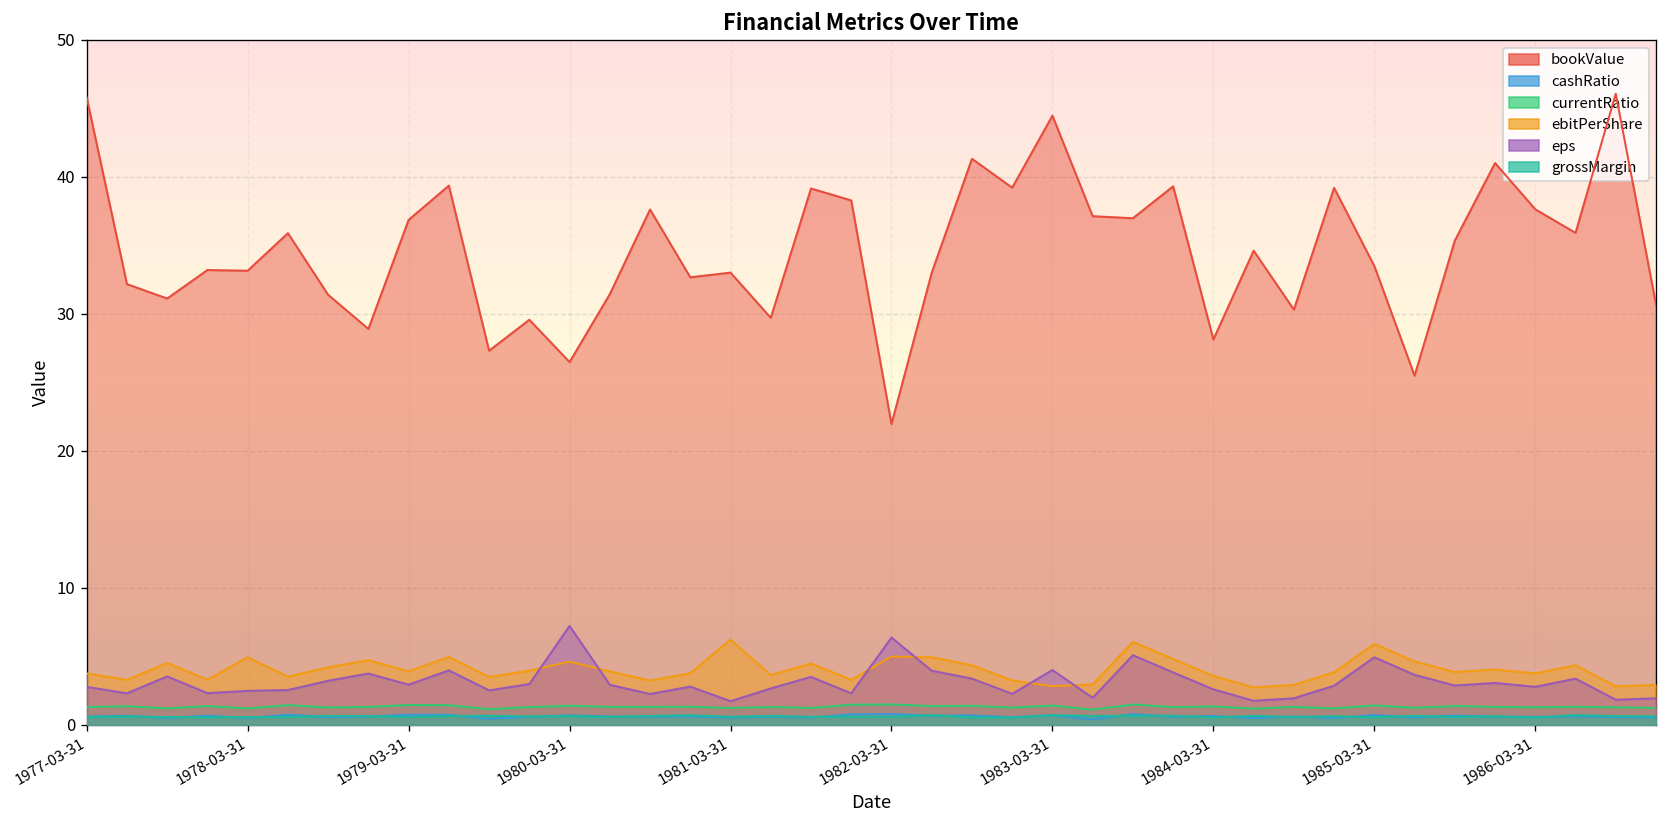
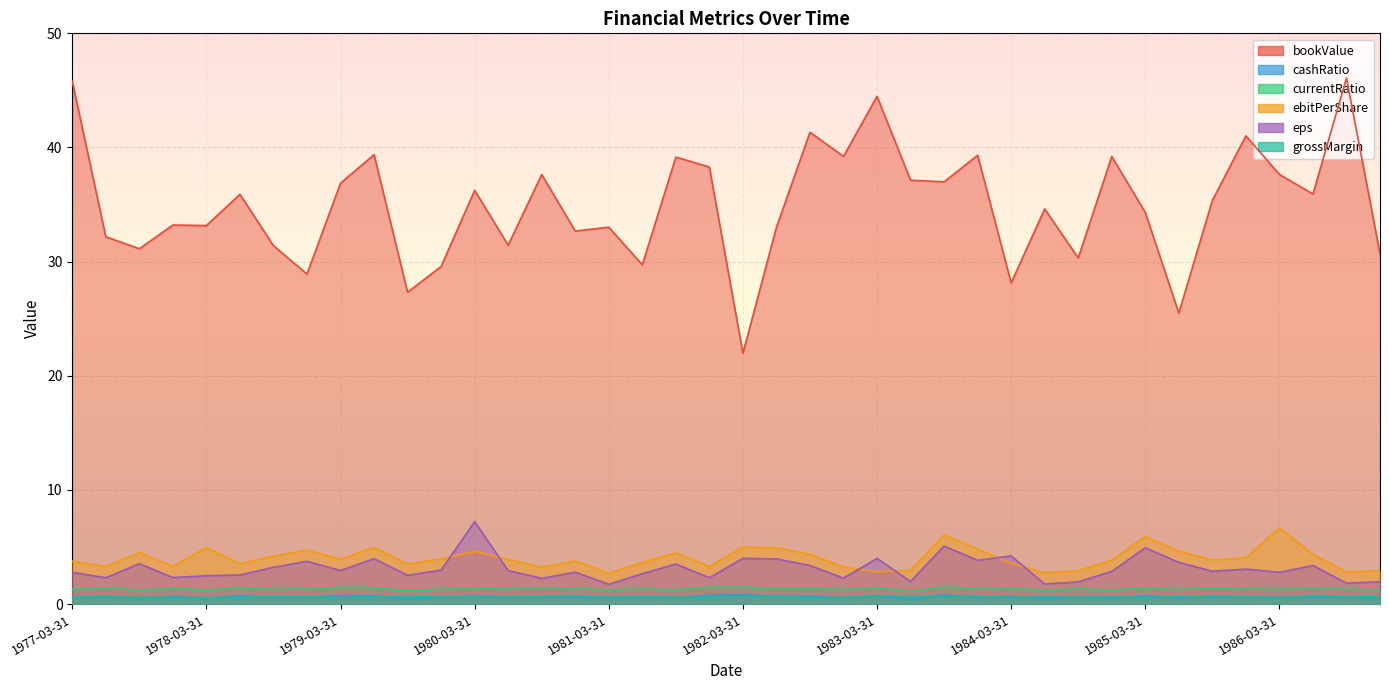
bookValue, 1980-03-31: 26.5 -> 36.2
ebitPerShare, 1981-03-31: 6.2 -> 2.7
eps, 1982-03-31: 6.4 -> 4.0
eps, 1984-03-31: 2.6 -> 4.2
bookValue, 1985-03-31: 33.5 -> 34.3
ebitPerShare, 1986-03-31: 3.8 -> 6.7
